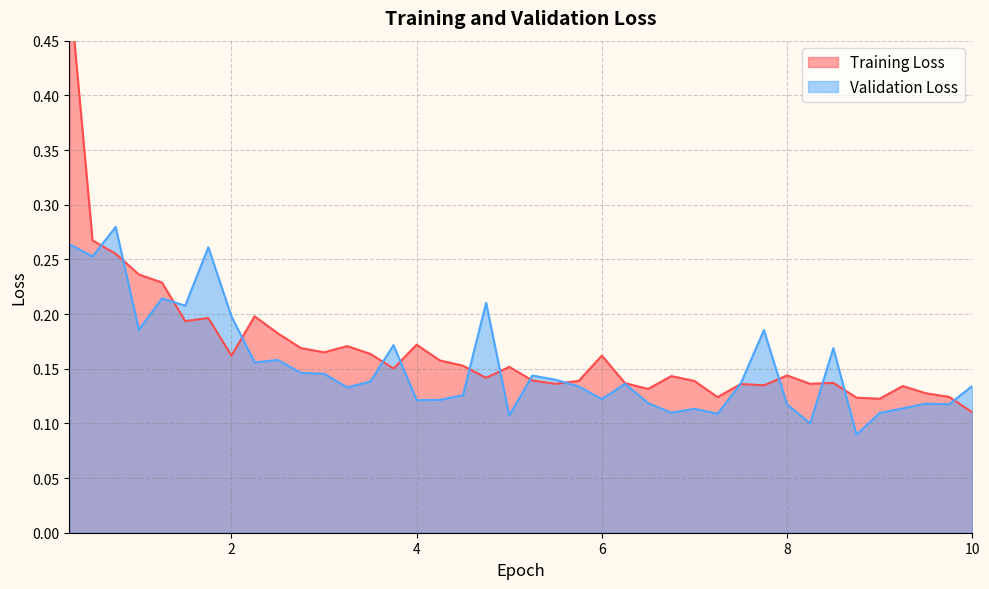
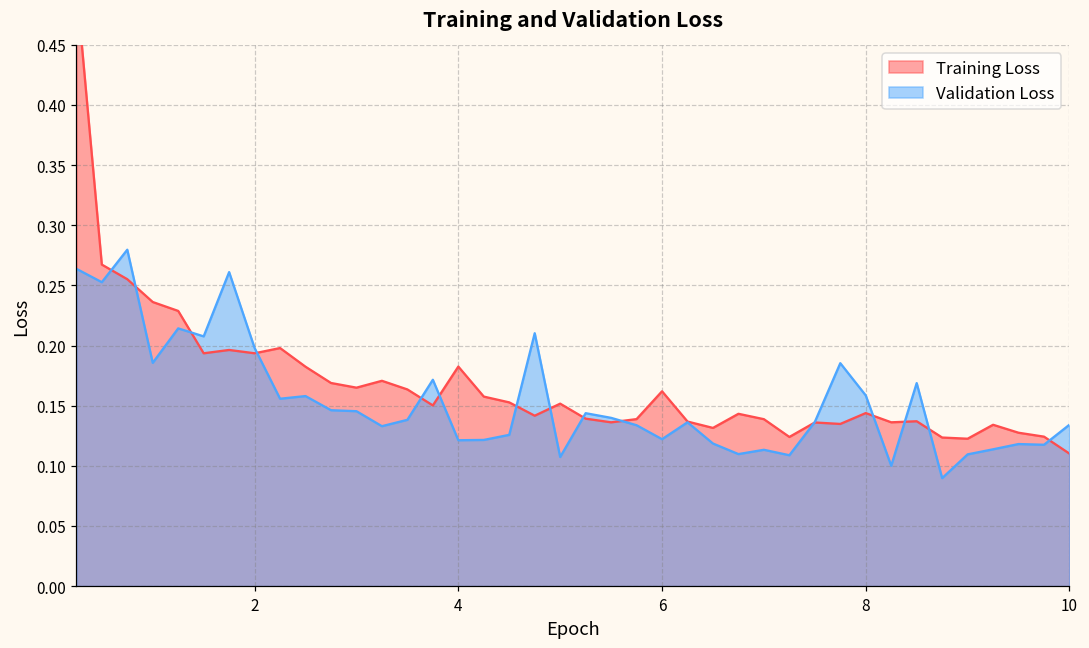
Training Loss, 2: 0.162 -> 0.194
Training Loss, 4: 0.172 -> 0.183
Validation Loss, 8: 0.117 -> 0.159
